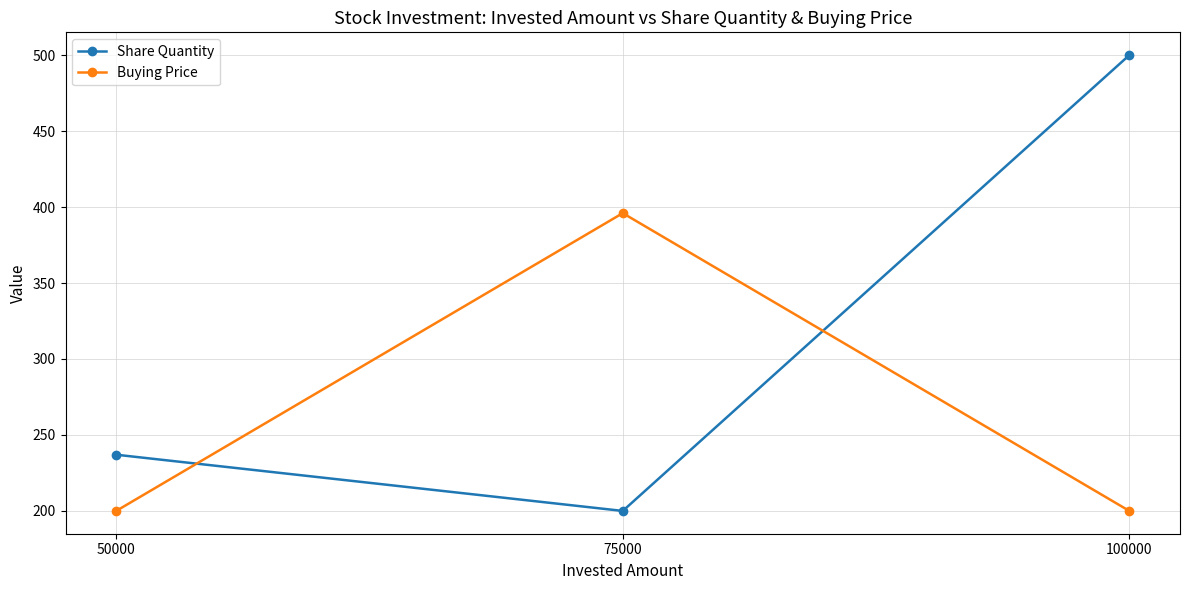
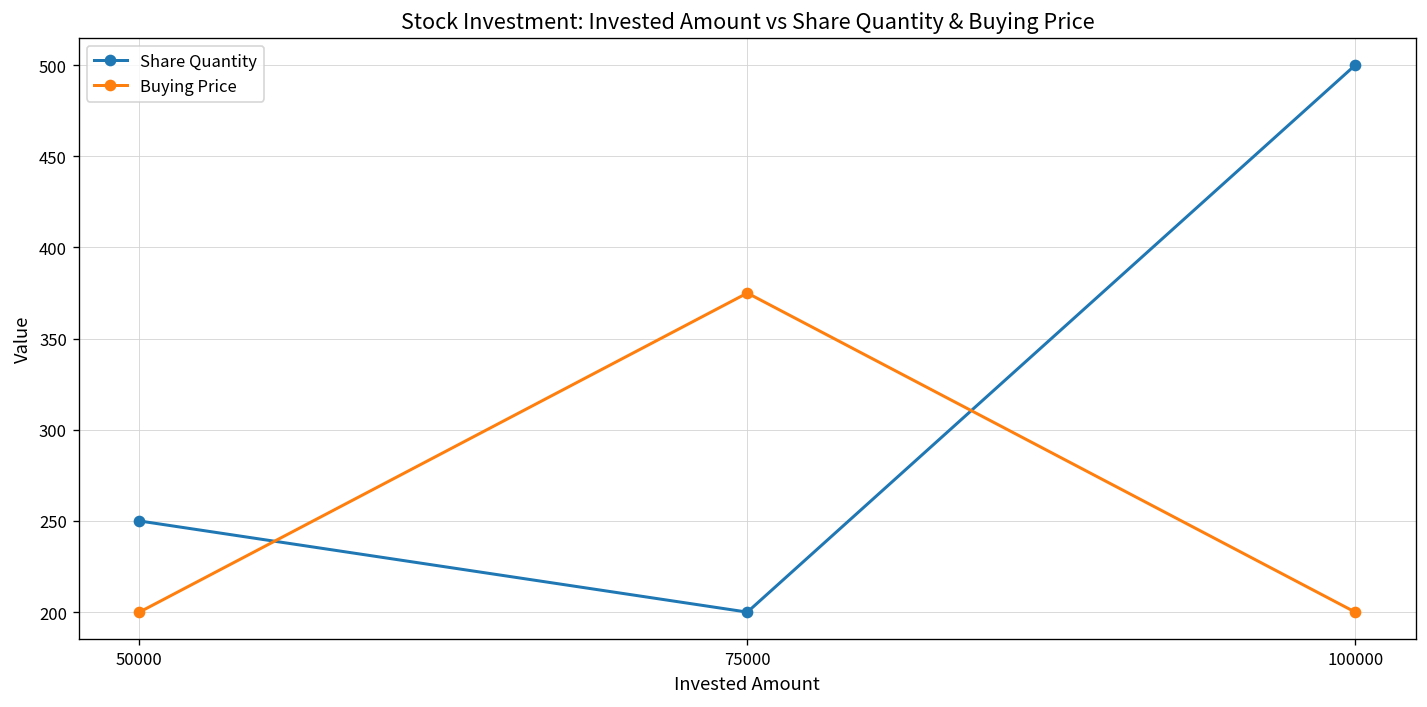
Share Quantity, 50000: 237 -> 250
Buying Price, 75000: 396 -> 375
